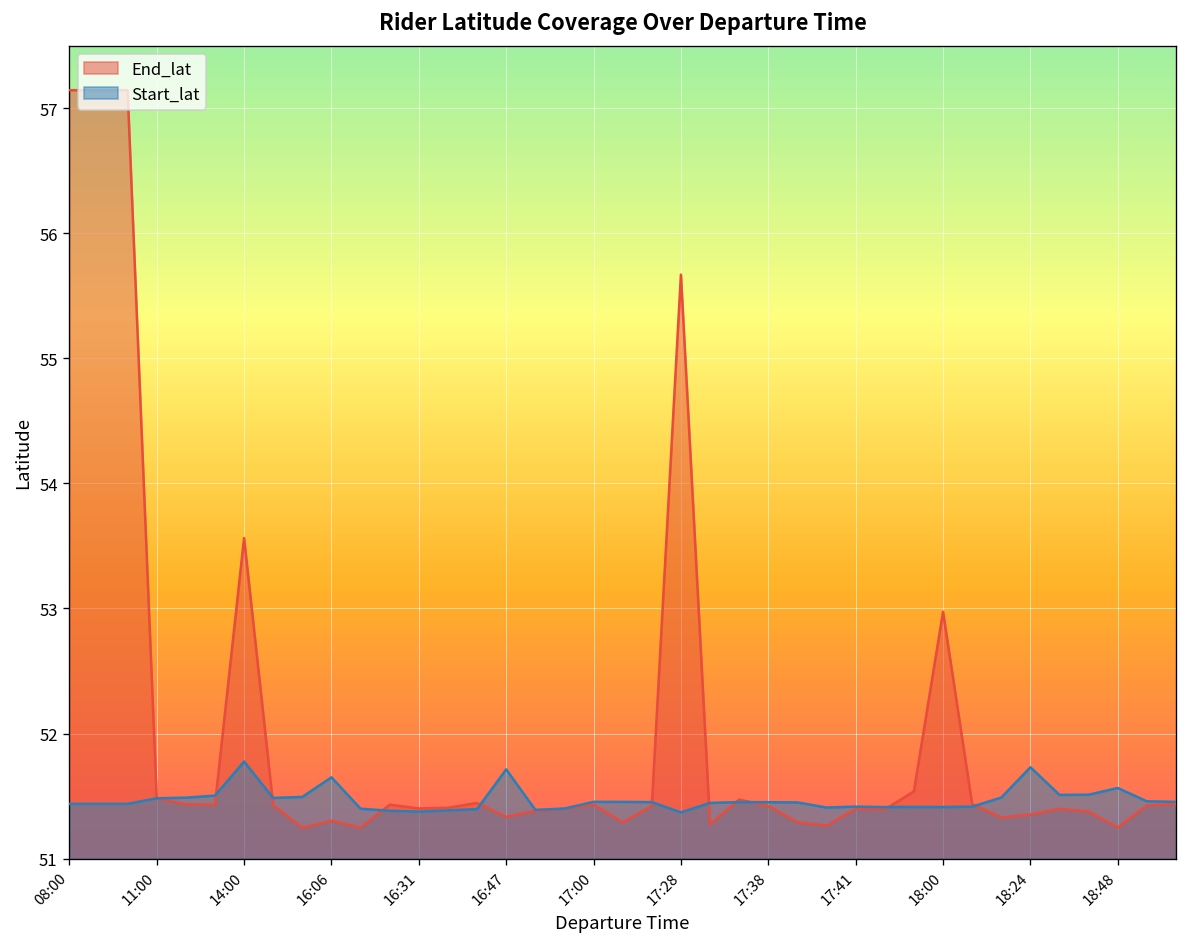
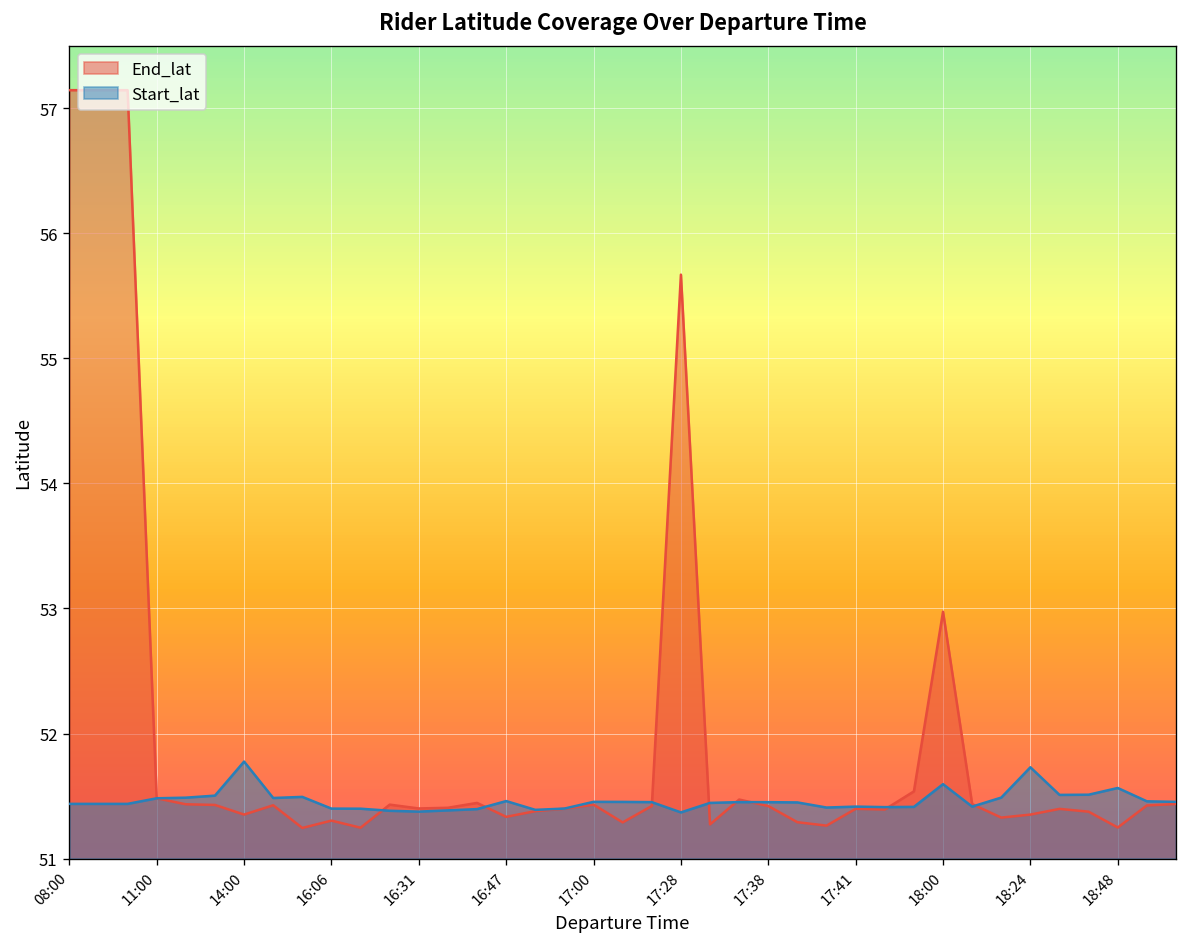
End_lat, 14:00: 53.56 -> 51.35
Start_lat, 16:06: 51.65 -> 51.40
Start_lat, 16:47: 51.71 -> 51.46
Start_lat, 18:00: 51.41 -> 51.60
